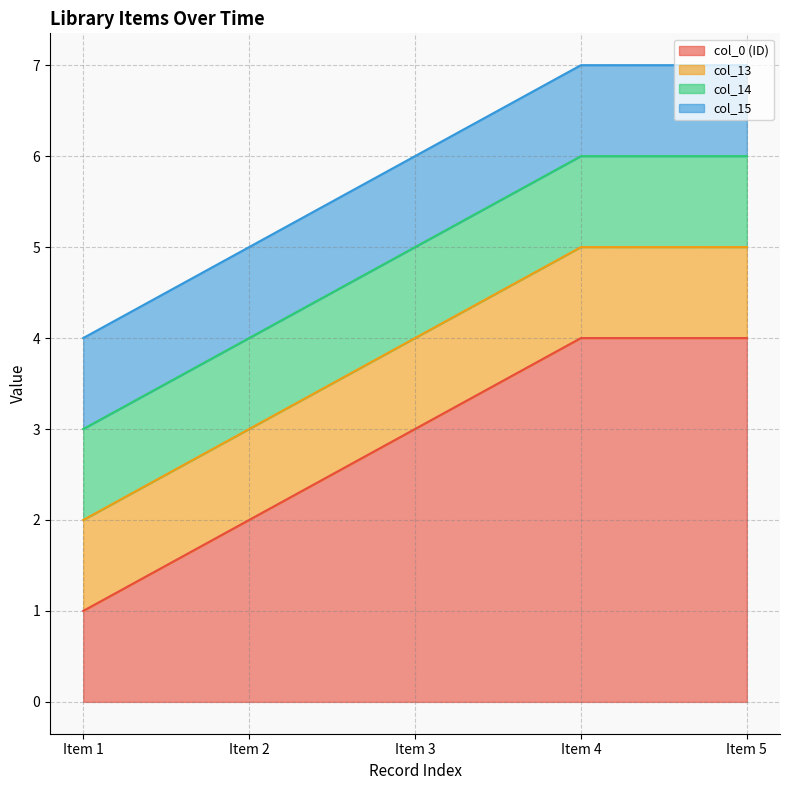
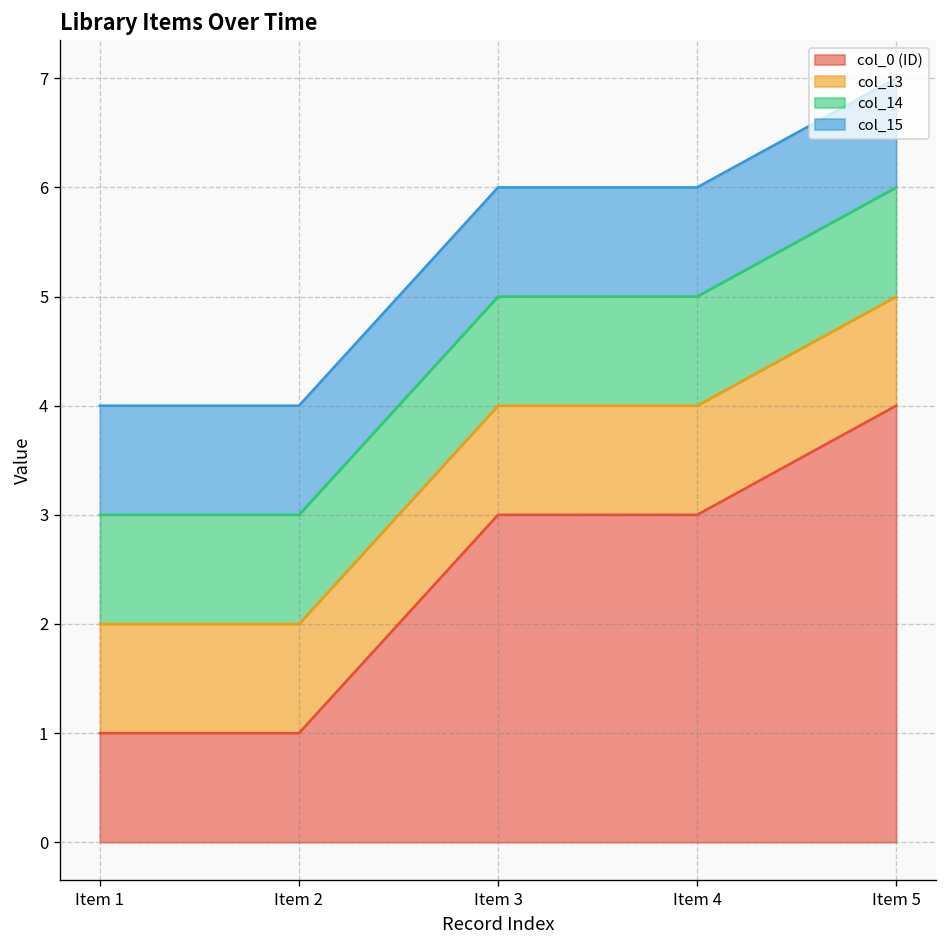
col_0 (ID), Item 2: 2 -> 1
col_0 (ID), Item 4: 4 -> 3
